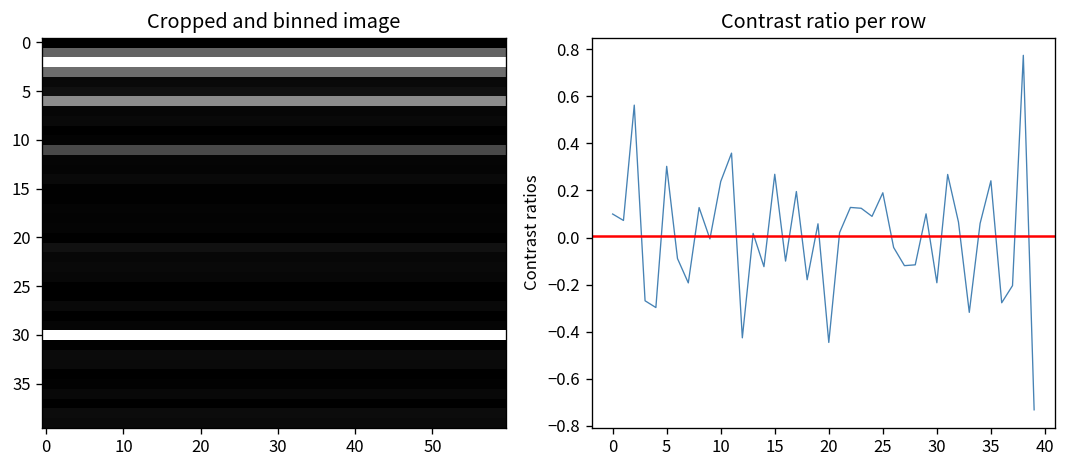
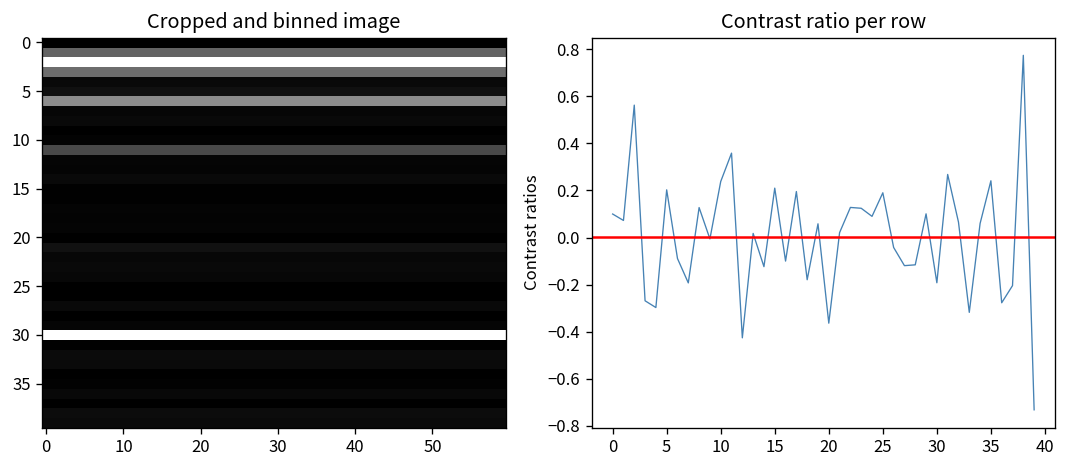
Contrast ratio per row, 5: 0.30 -> 0.20
Contrast ratio per row, 15: 0.27 -> 0.21
Contrast ratio per row, 20: -0.45 -> -0.36
